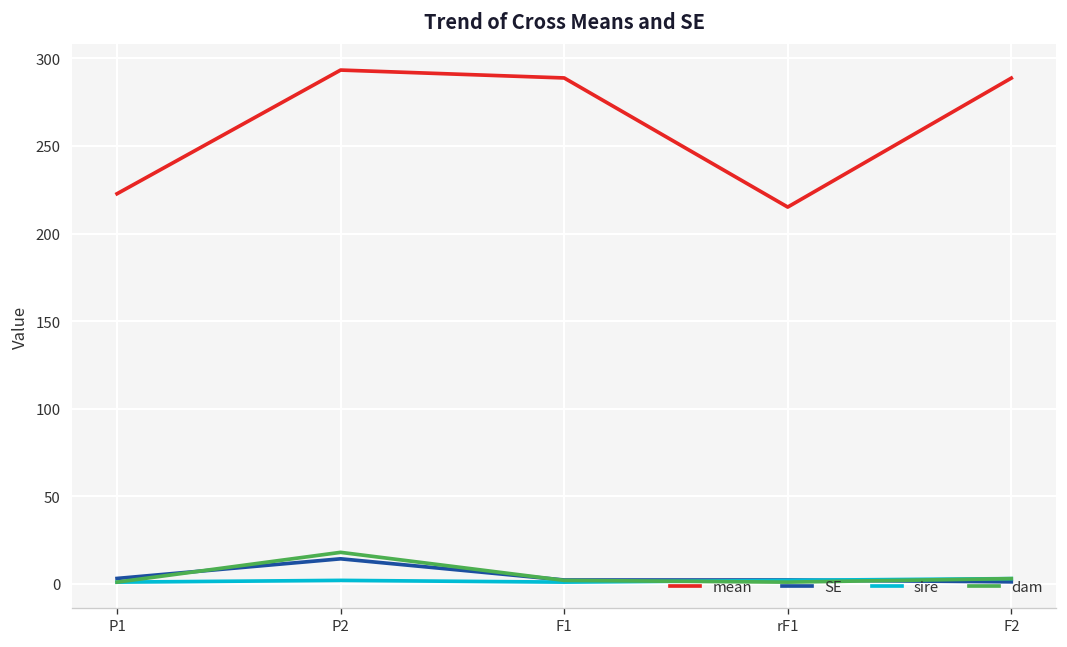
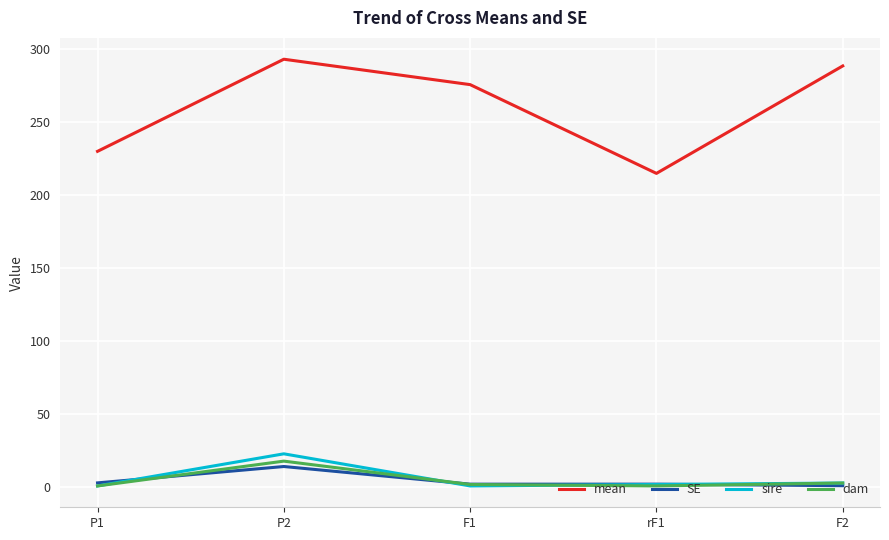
mean, P1: 223 -> 230
sire, P2: 2 -> 23
mean, F1: 289 -> 276
